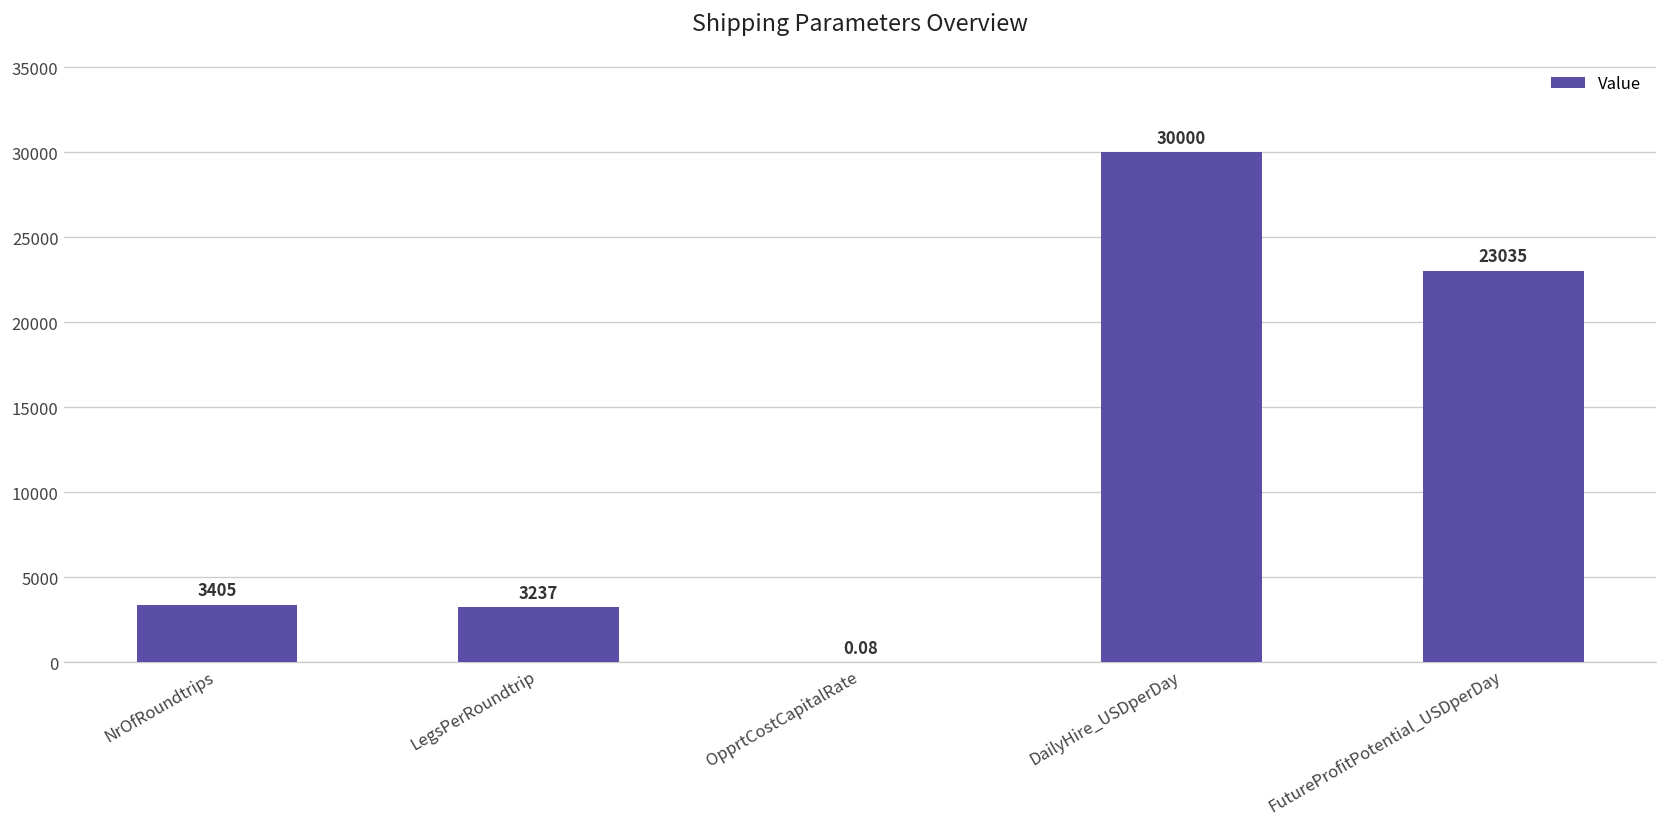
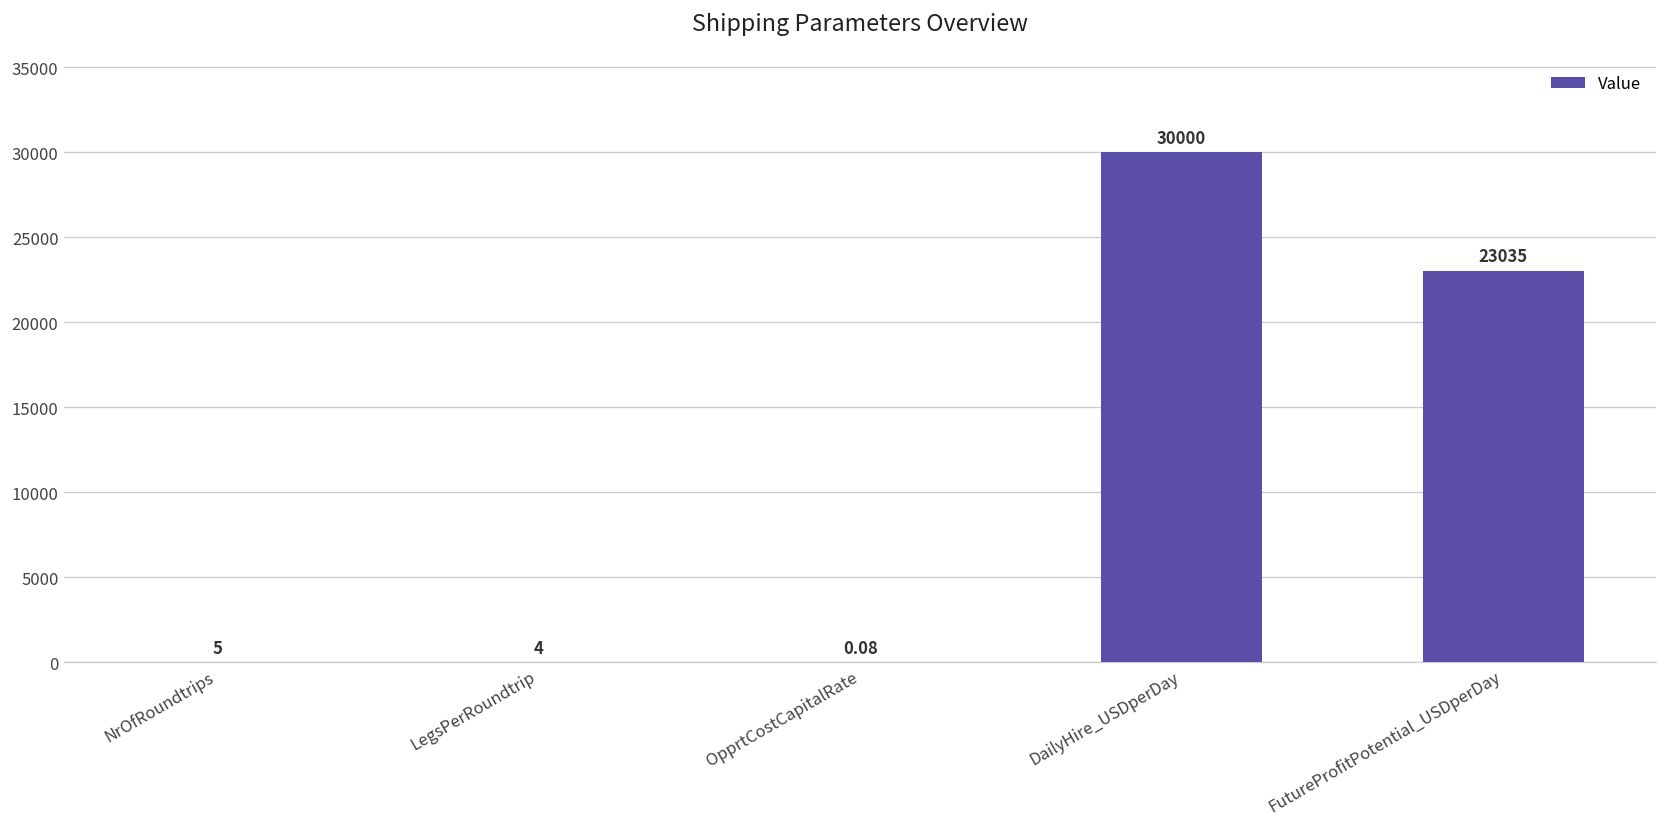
NrOfRoundtrips: 3405 -> 5
LegsPerRoundtrip: 3237 -> 4
